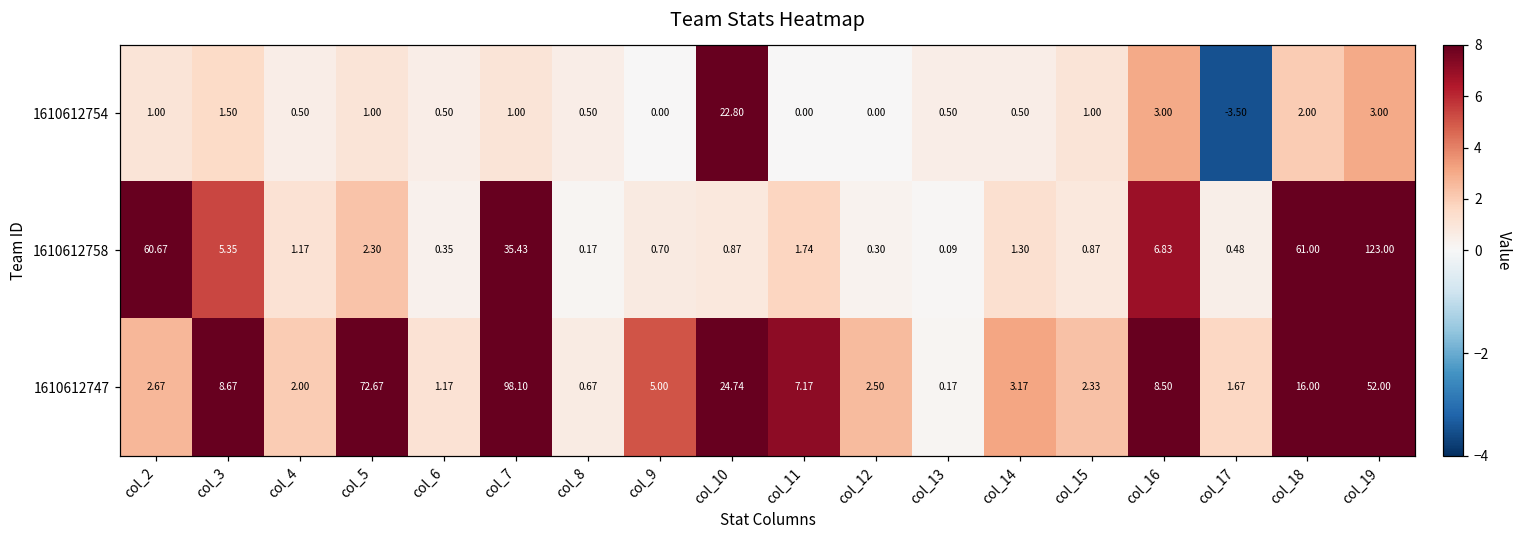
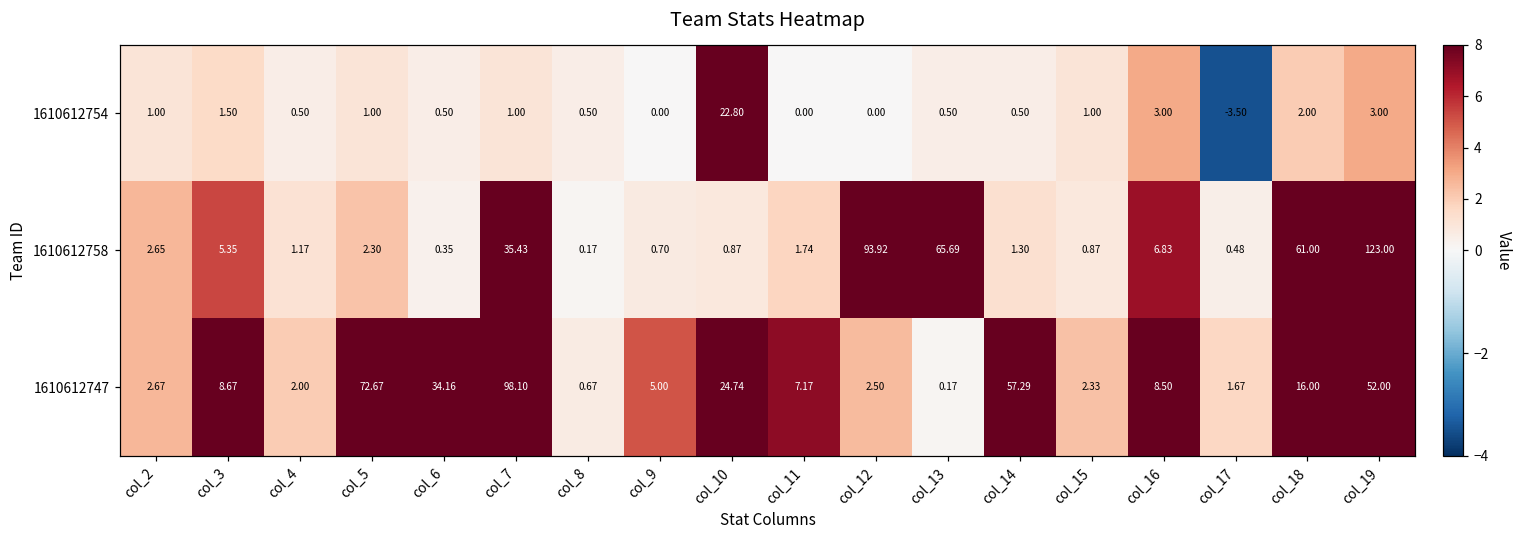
1610612758, col_2: 60.67 -> 2.65
1610612758, col_12: 0.30 -> 93.92
1610612758, col_13: 0.09 -> 65.69
1610612747, col_6: 1.17 -> 34.16
1610612747, col_14: 3.17 -> 57.29
